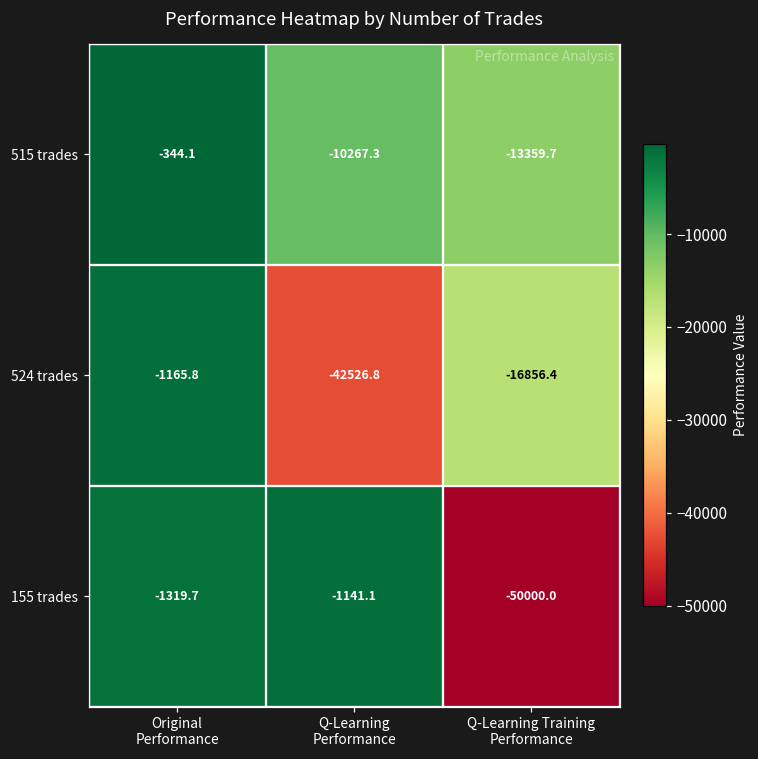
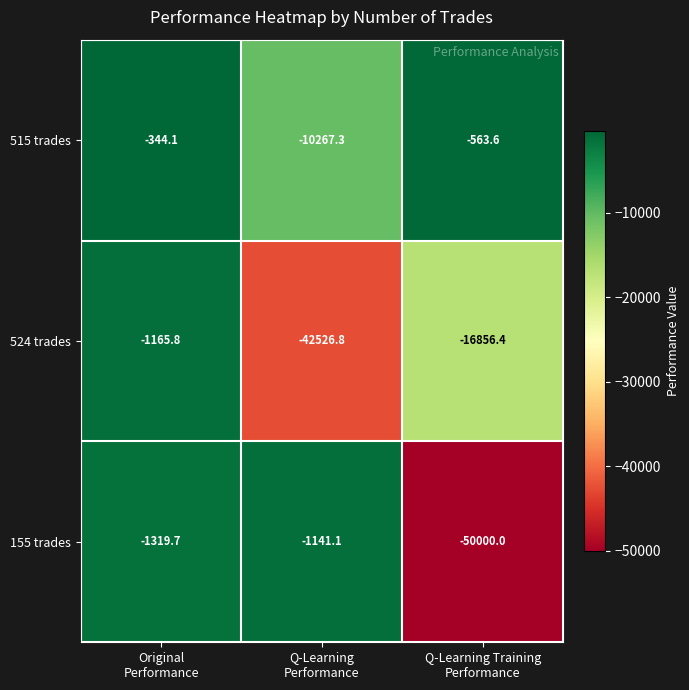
515 trades, Q-Learning Training Performance: -13359.7 -> -563.6
